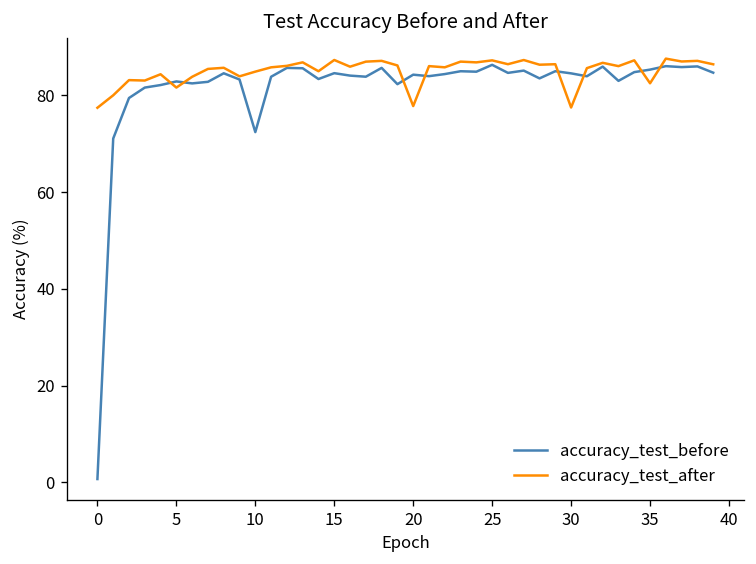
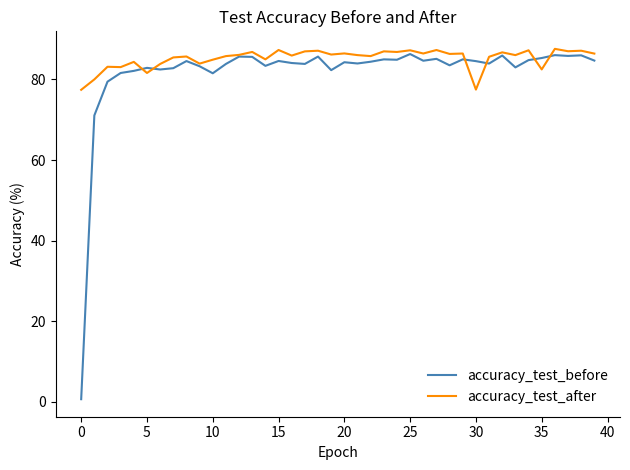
accuracy_test_before, 10: 72 -> 82
accuracy_test_after, 20: 78 -> 86
